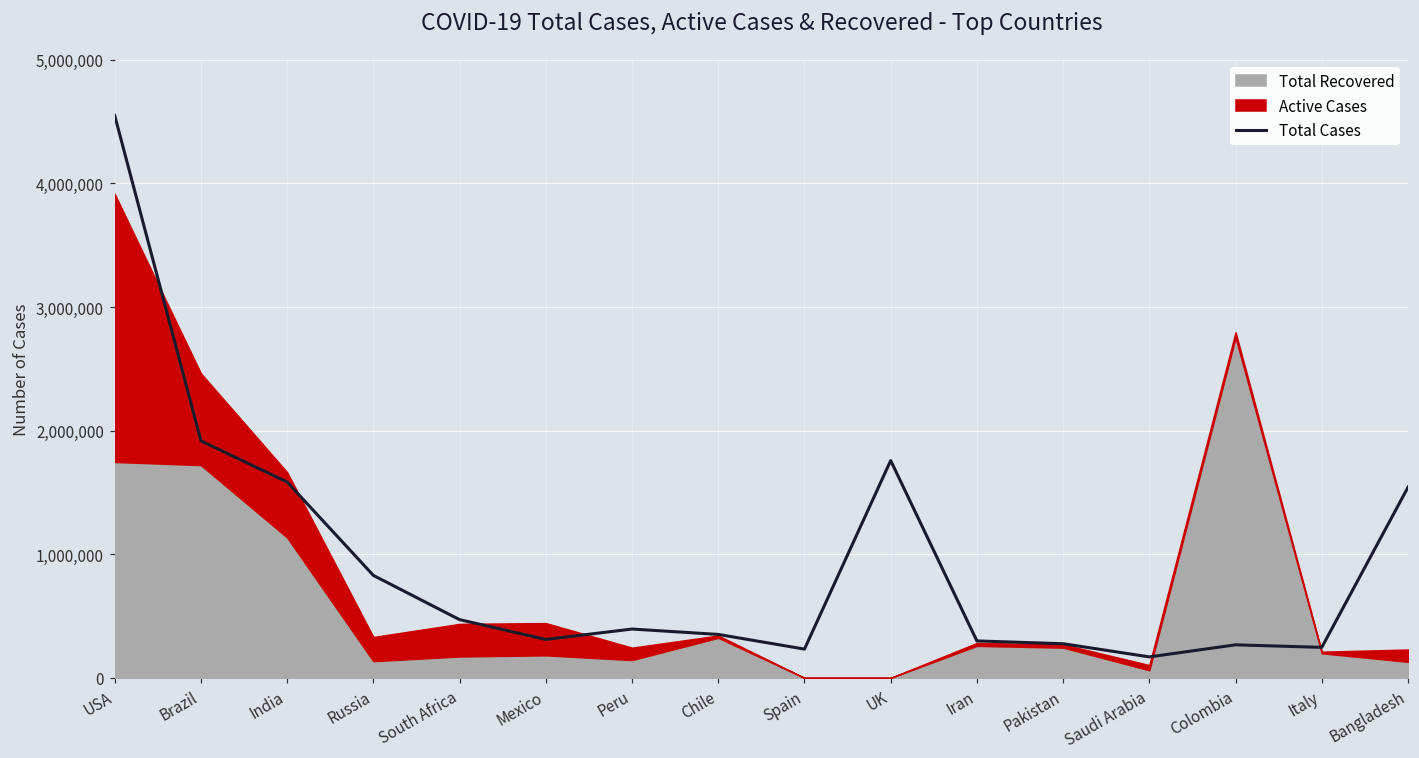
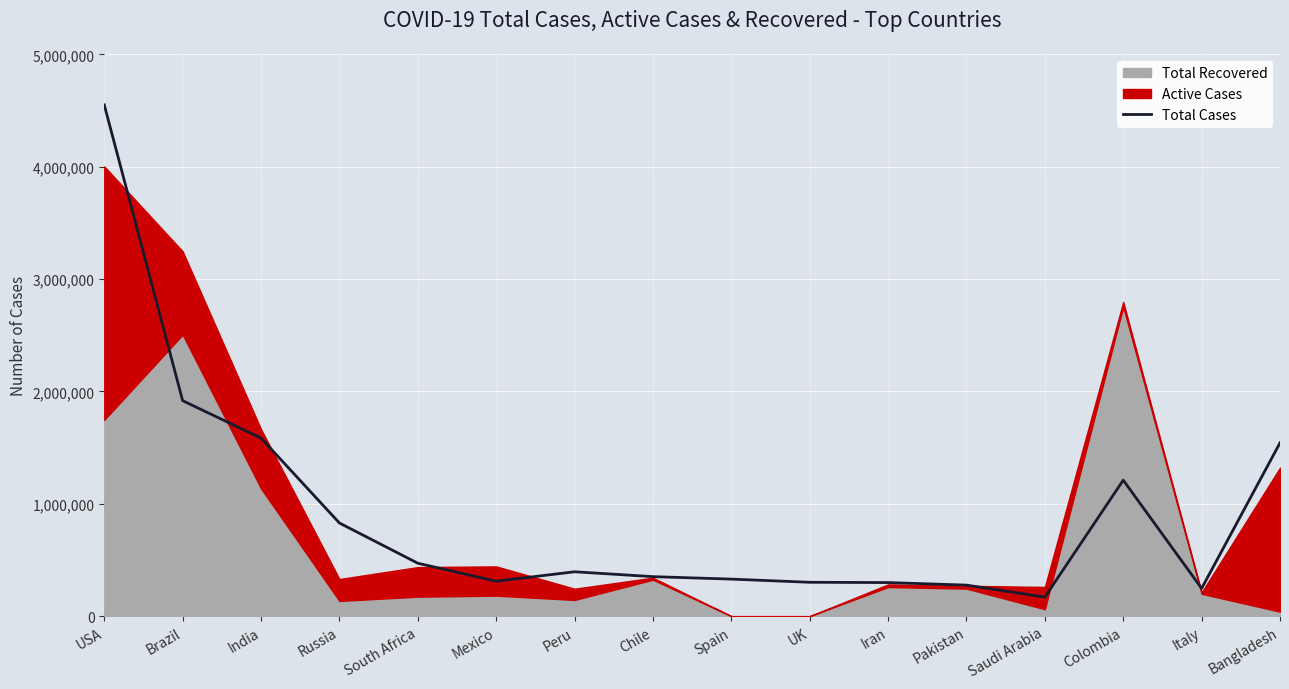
Active Cases, USA: 2,170,000 -> 2,260,000
Total Recovered, Brazil: 1,720,000 -> 2,510,000
Total Cases, Spain: 230,000 -> 330,000
Total Cases, UK: 1,760,000 -> 300,000
Active Cases, Saudi Arabia: 40,000 -> 200,000
Total Cases, Colombia: 270,000 -> 1,210,000
Total Recovered, Bangladesh: 130,000 -> 40,000
Active Cases, Bangladesh: 100,000 -> 1,280,000
